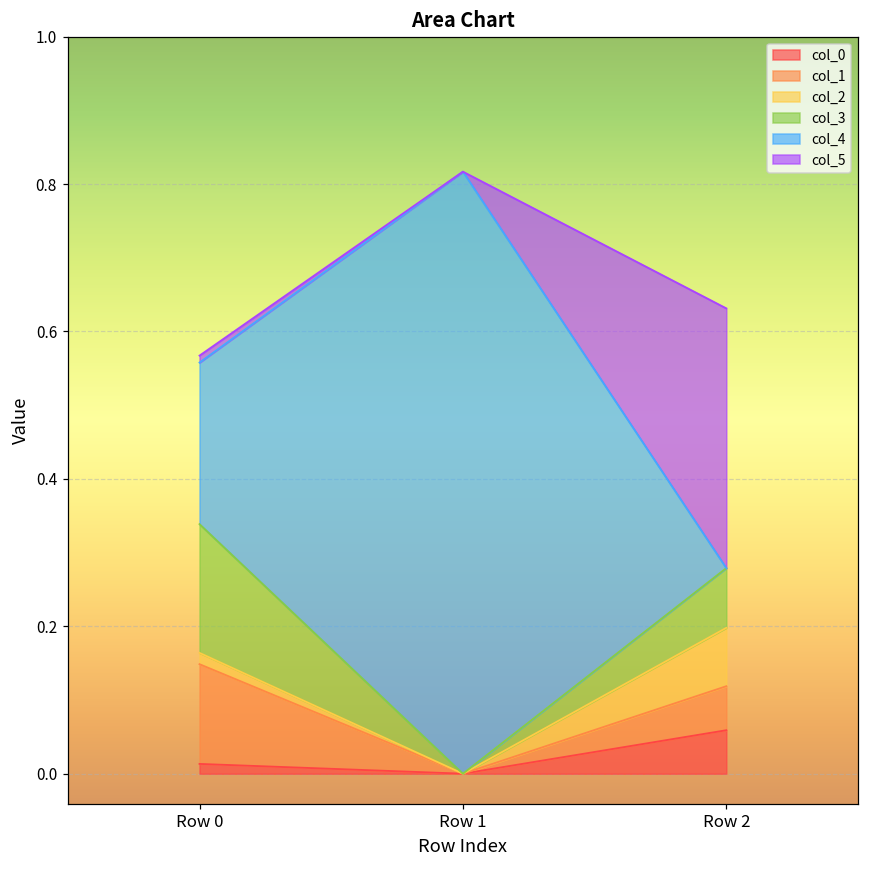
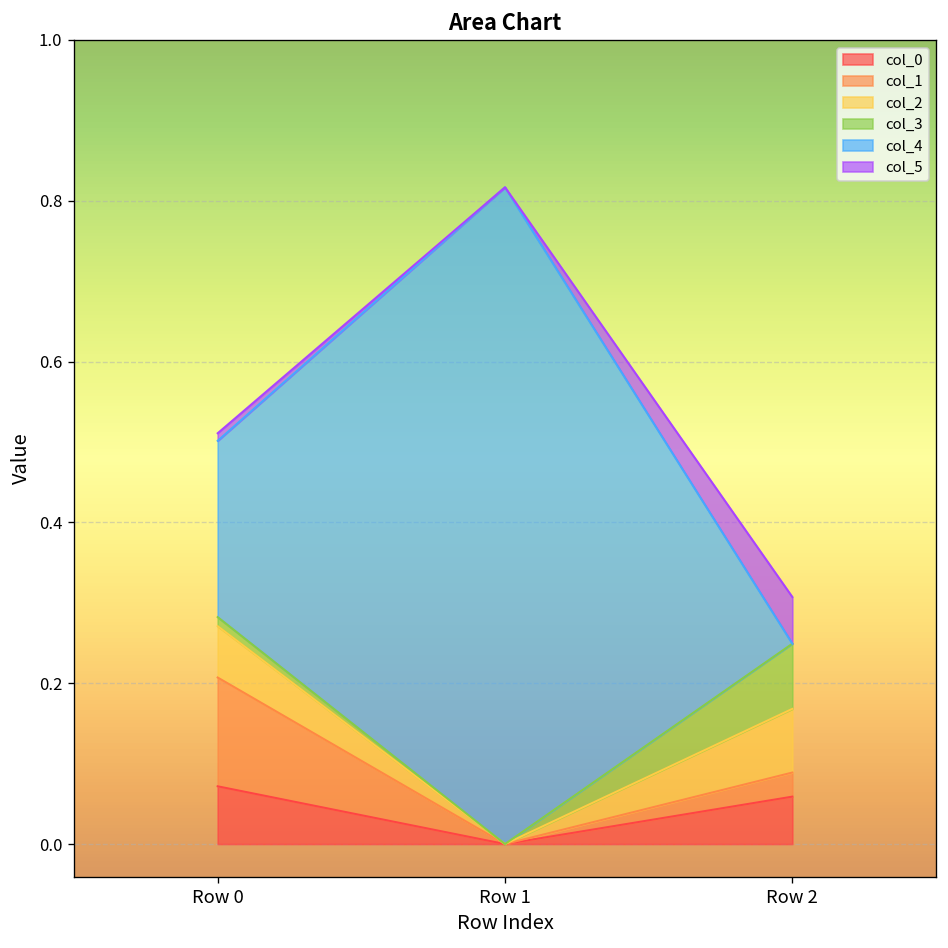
col_0, Row 0: 0.01 -> 0.07
col_2, Row 0: 0.02 -> 0.06
col_3, Row 0: 0.17 -> 0.01
col_1, Row 2: 0.06 -> 0.03
col_5, Row 2: 0.35 -> 0.06
